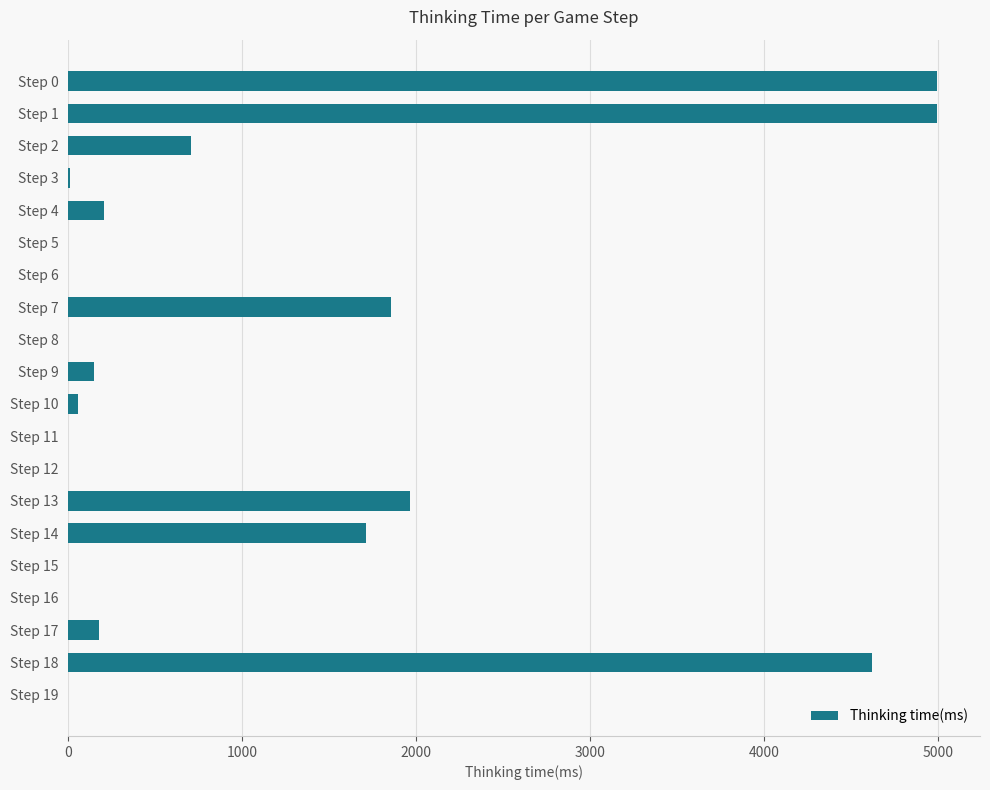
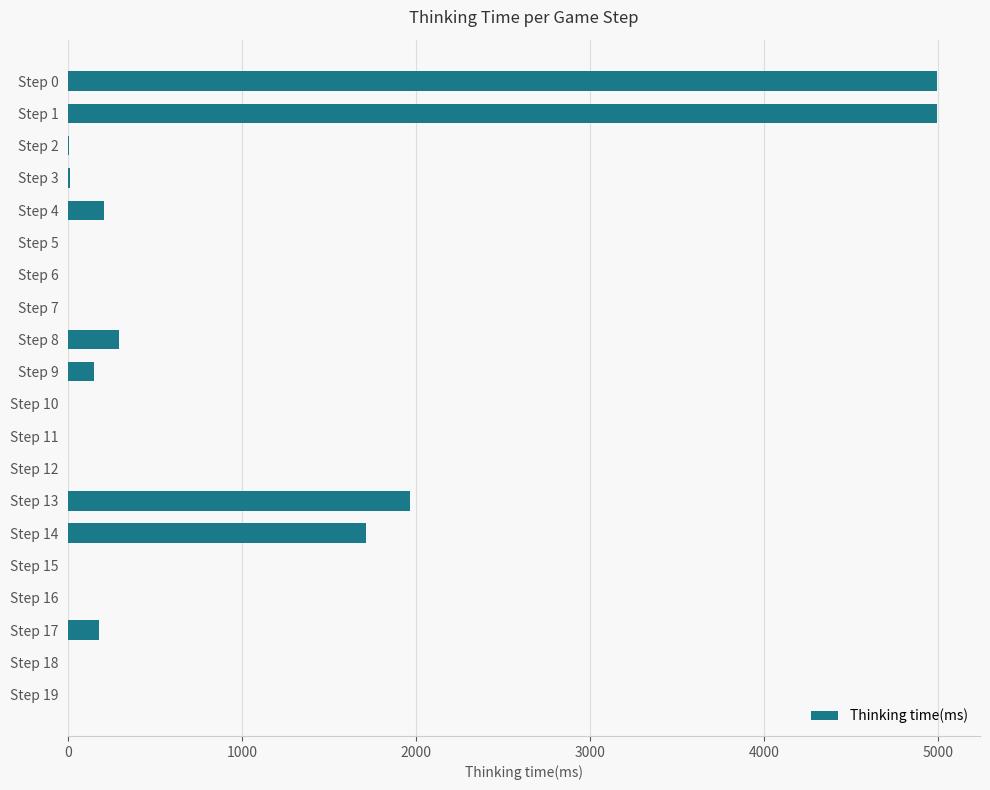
Step 2: 700 -> 0
Step 7: 1850 -> 0
Step 8: 0 -> 290
Step 10: 60 -> 0
Step 18: 4620 -> 0
